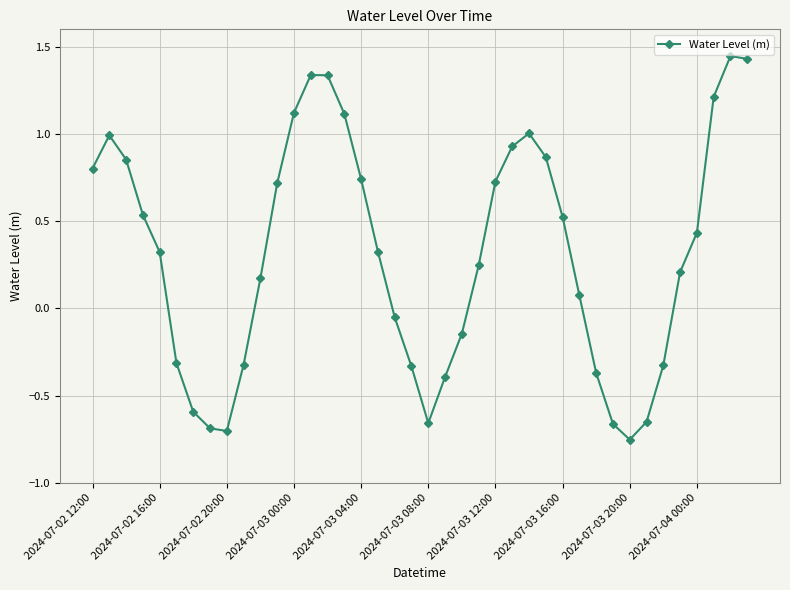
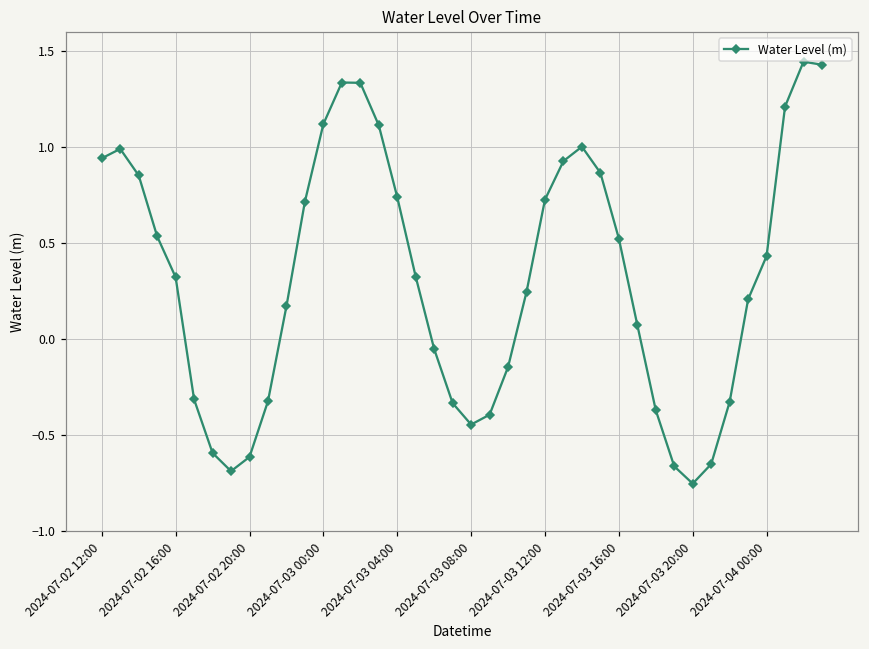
2024-07-02 12:00: 0.80 -> 0.94
2024-07-02 20:00: -0.70 -> -0.61
2024-07-03 08:00: -0.66 -> -0.44
